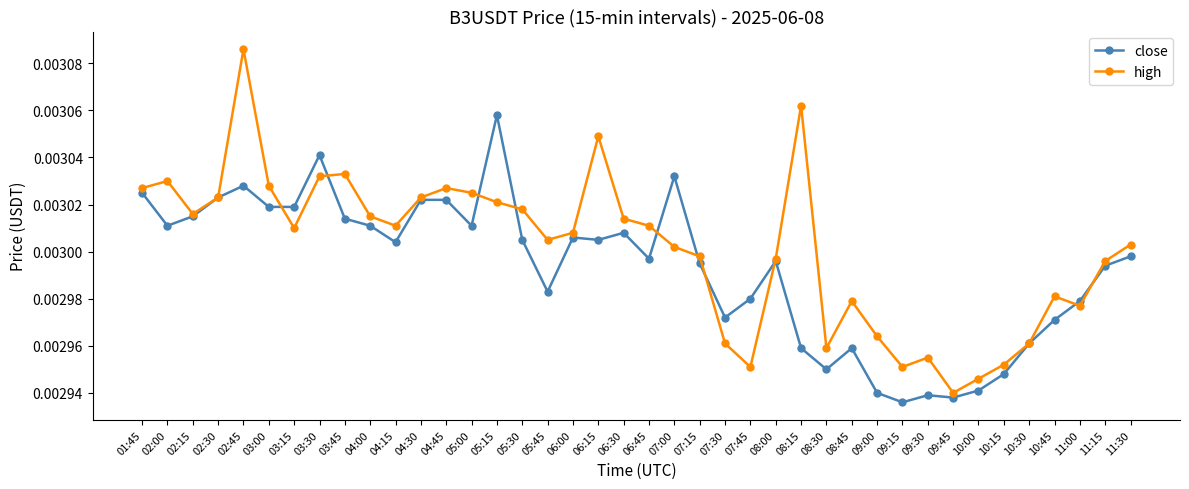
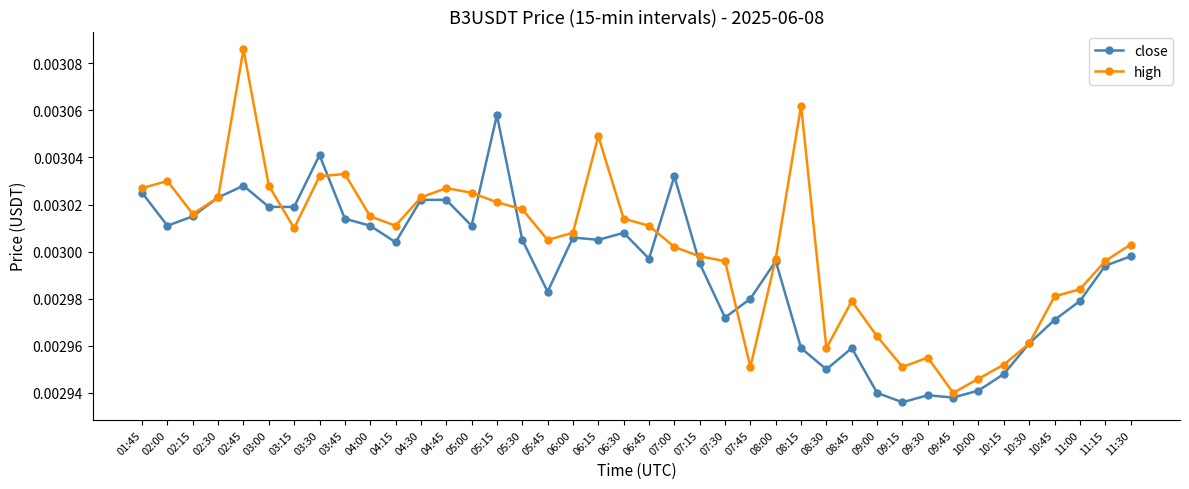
high, 07:30: 0.002961 -> 0.002996
high, 11:00: 0.002977 -> 0.002984
